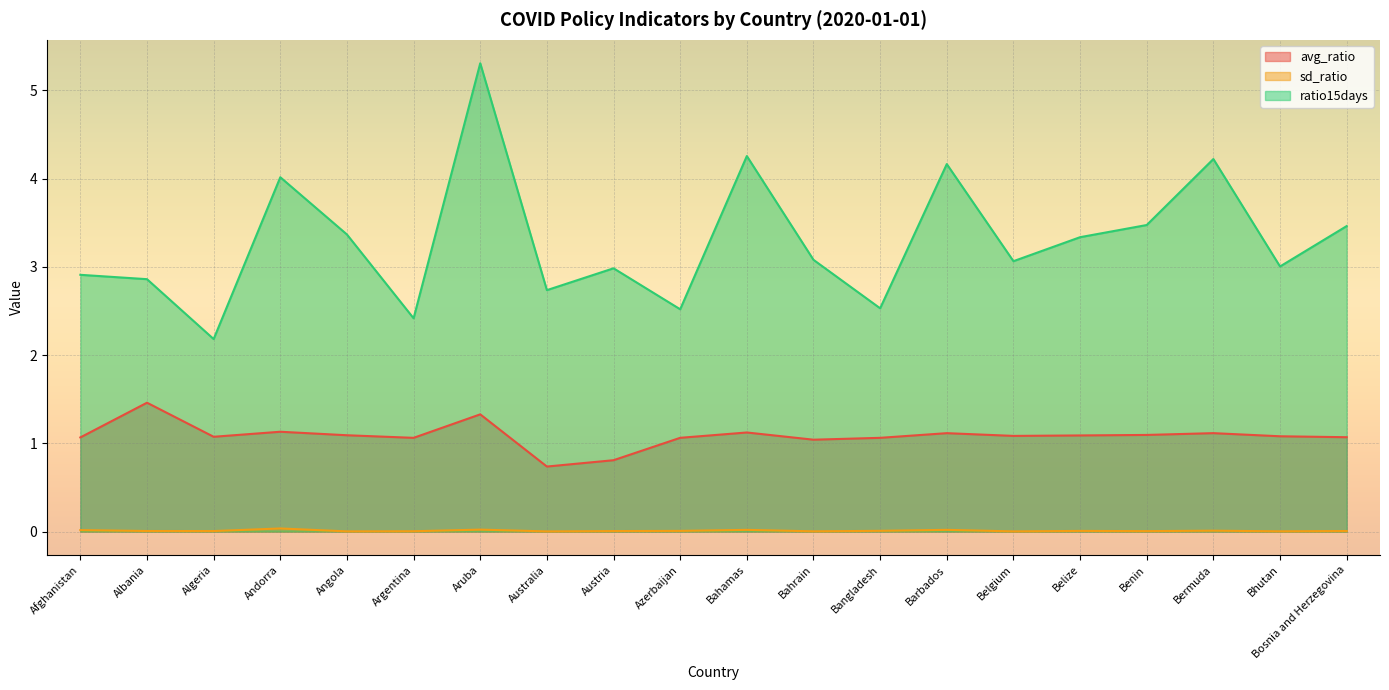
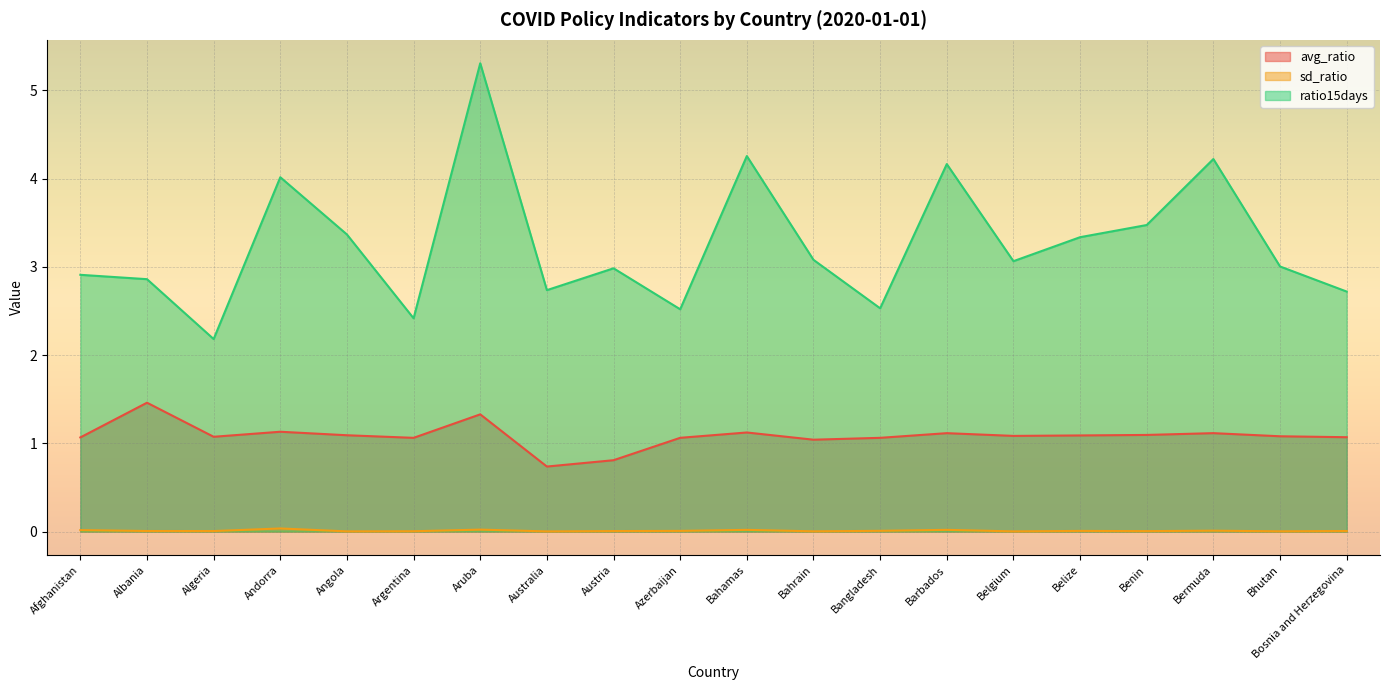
ratio15days, Bosnia and Herzegovina: 3.5 -> 2.7
